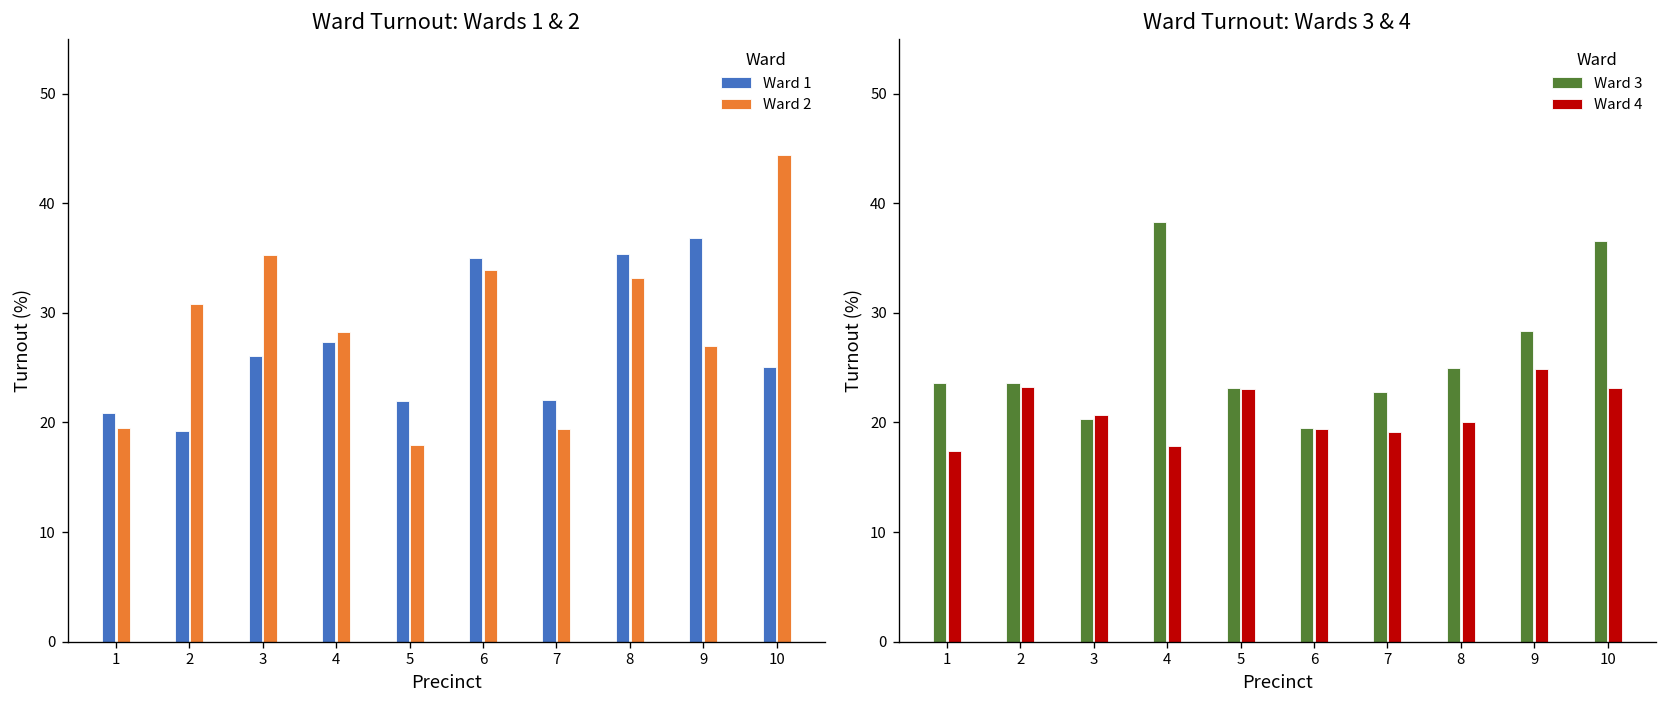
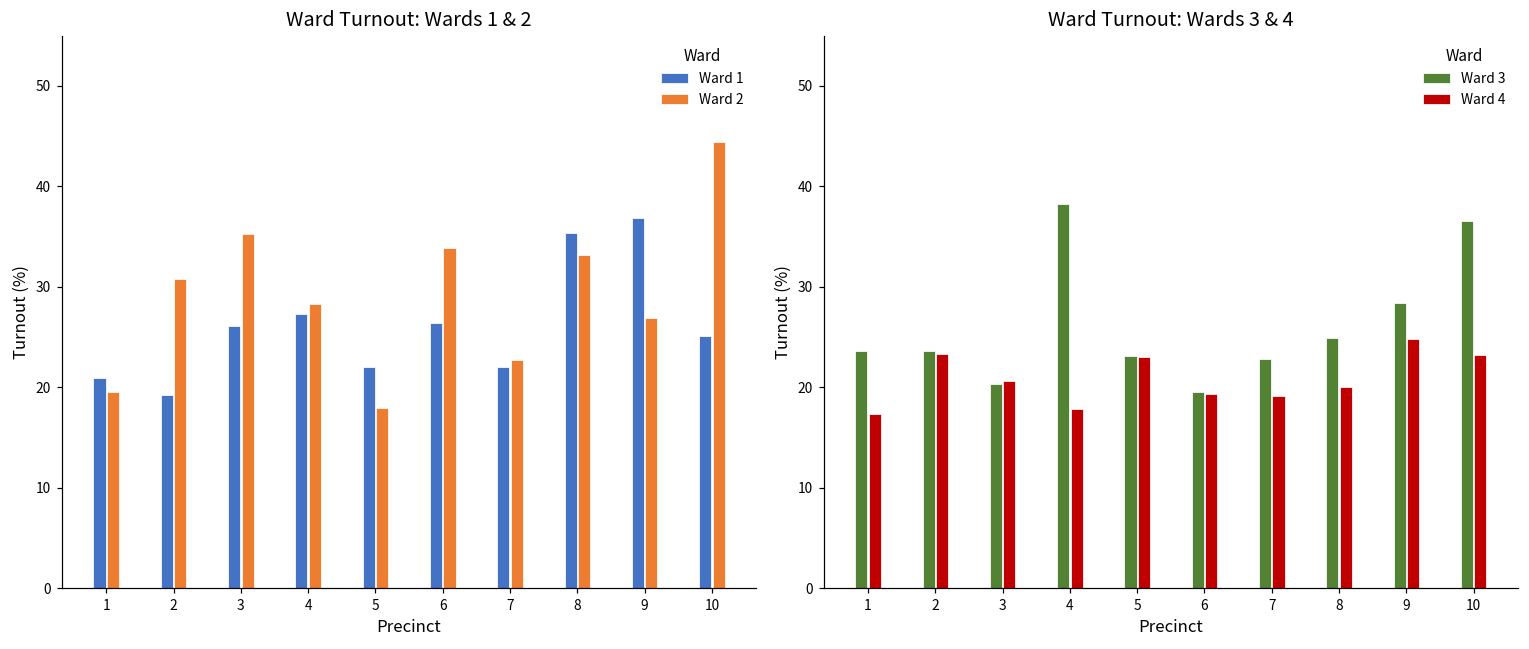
Ward Turnout: Wards 1 & 2, Ward 1, 6: 35 -> 26
Ward Turnout: Wards 1 & 2, Ward 2, 7: 19 -> 23
